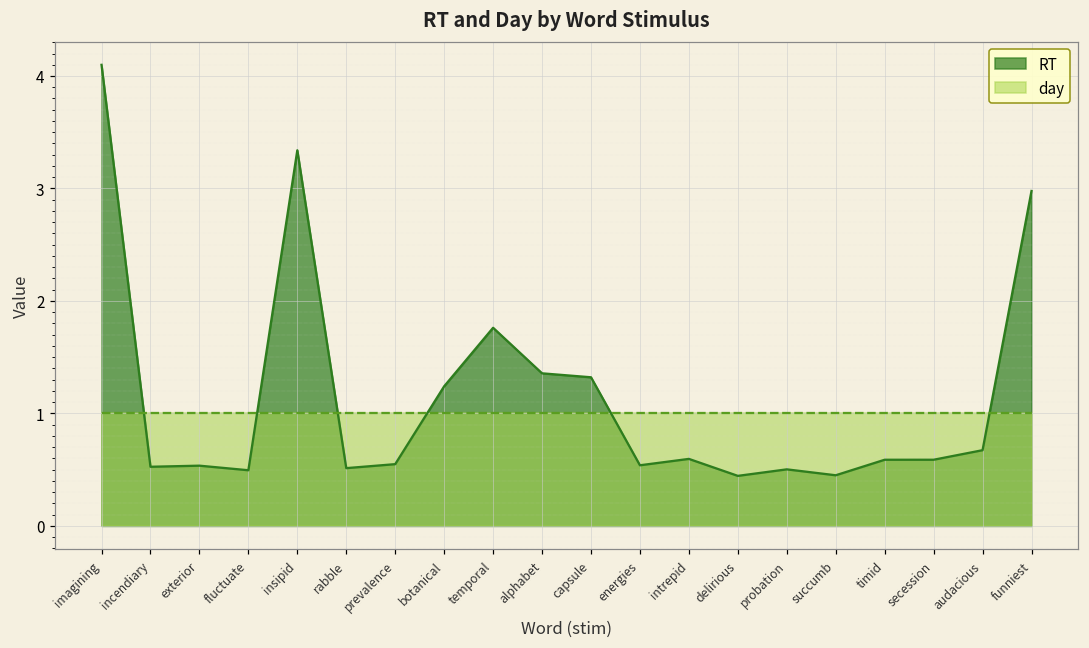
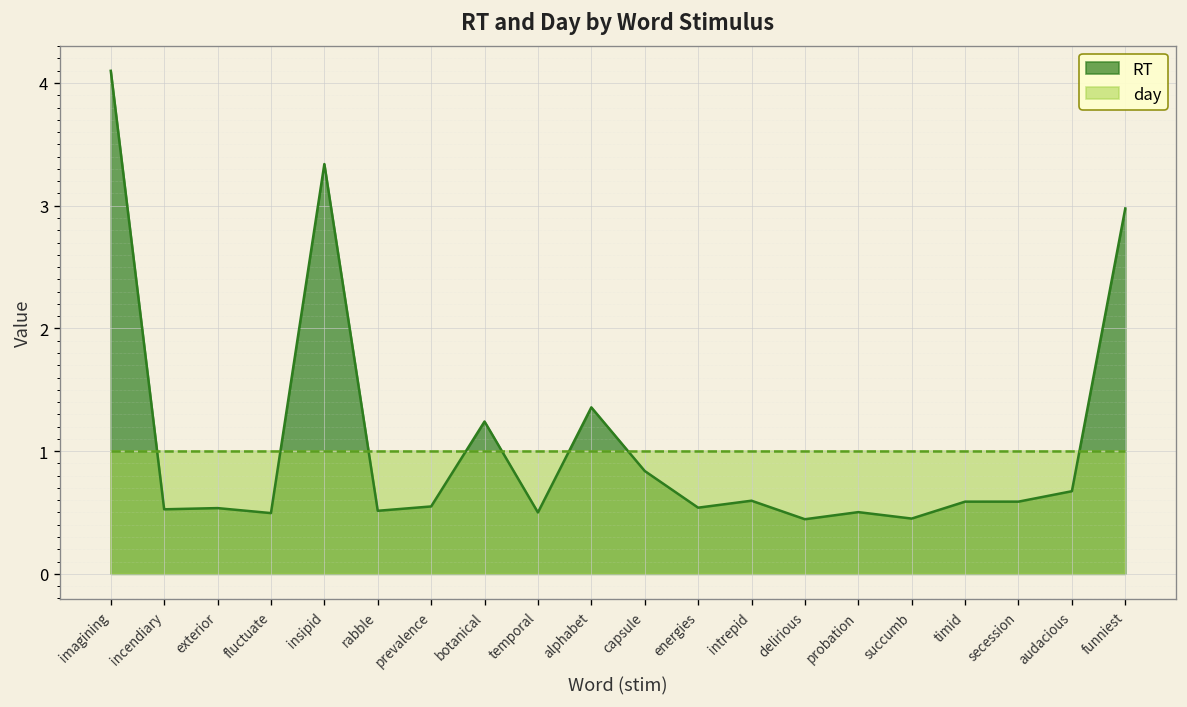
RT, temporal: 1.76 -> 0.50
RT, capsule: 1.32 -> 0.84
